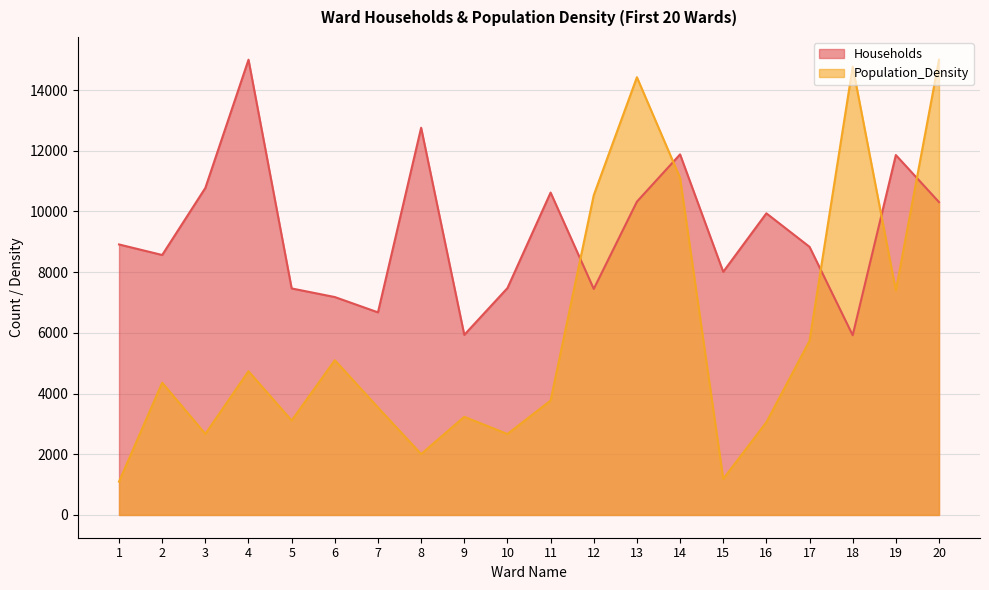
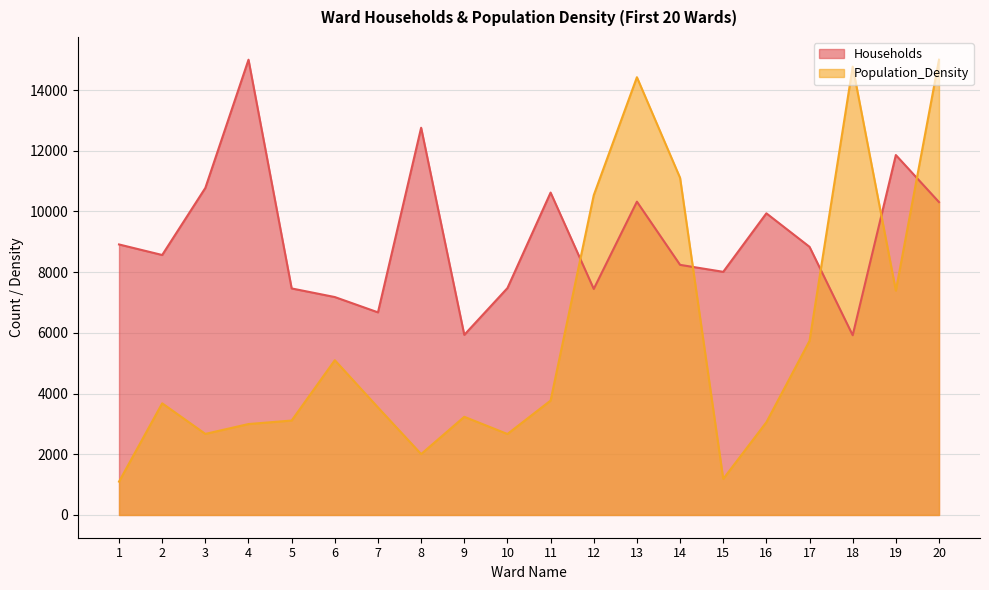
Population_Density, 2: 4400 -> 3700
Population_Density, 4: 4700 -> 3000
Households, 14: 11900 -> 8200
